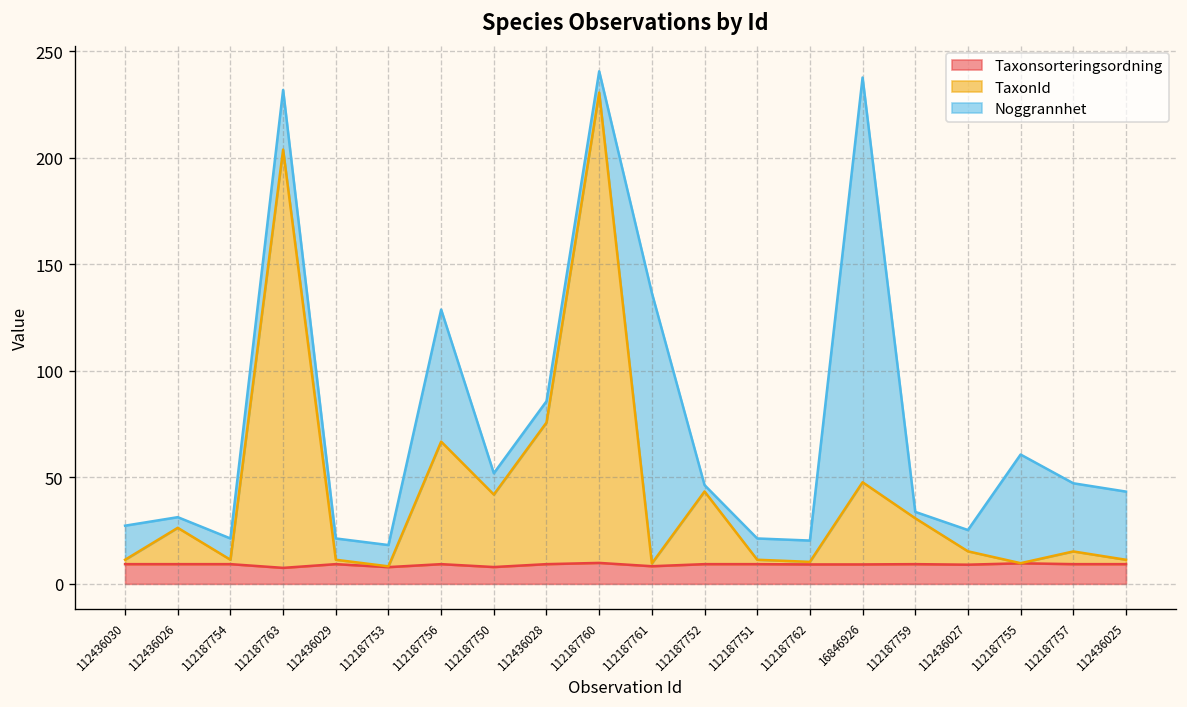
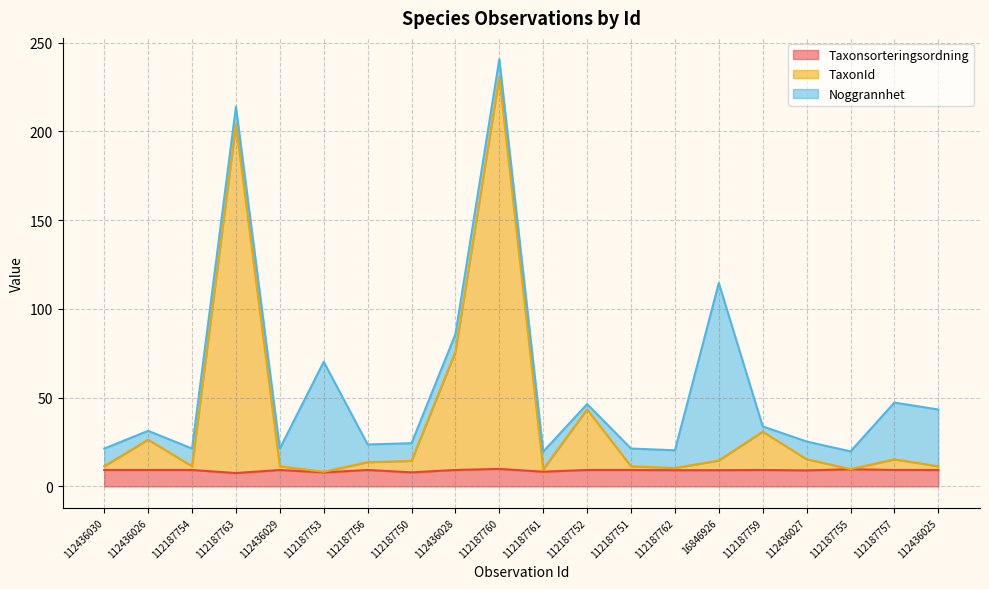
Noggrannhet, 112436030: 16 -> 10
Noggrannhet, 112187763: 28 -> 10
Noggrannhet, 112187753: 10 -> 62
TaxonId, 112187756: 58 -> 4
Noggrannhet, 112187756: 62 -> 10
TaxonId, 112187750: 34 -> 6
Noggrannhet, 112187761: 127 -> 10
TaxonId, 16846926: 39 -> 5
Noggrannhet, 16846926: 190 -> 100
Noggrannhet, 112187755: 51 -> 10
